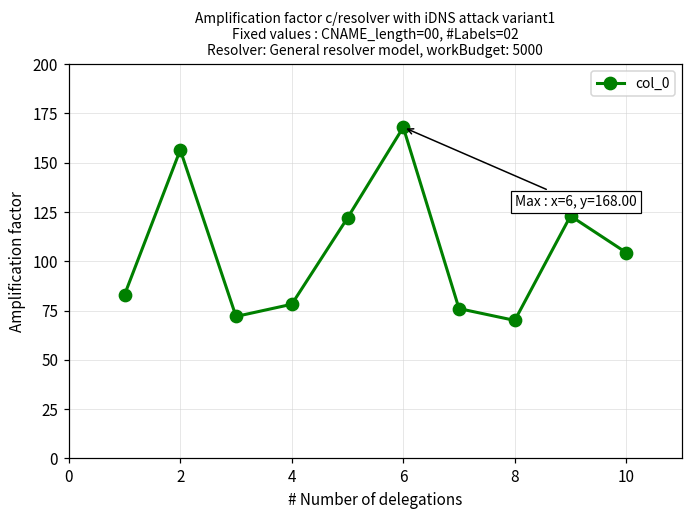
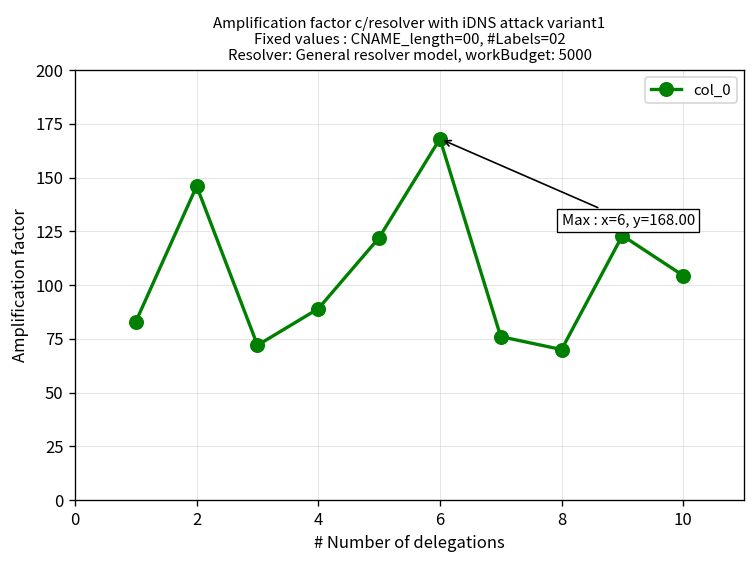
2: 157 -> 146
4: 78 -> 89
